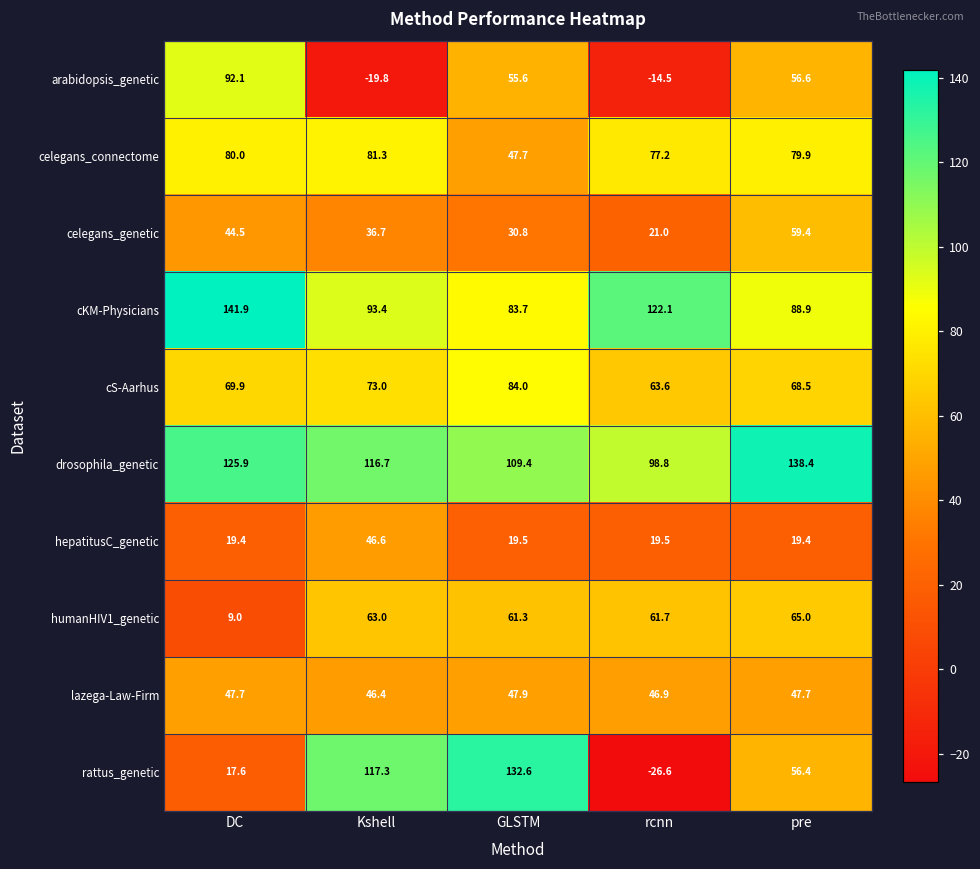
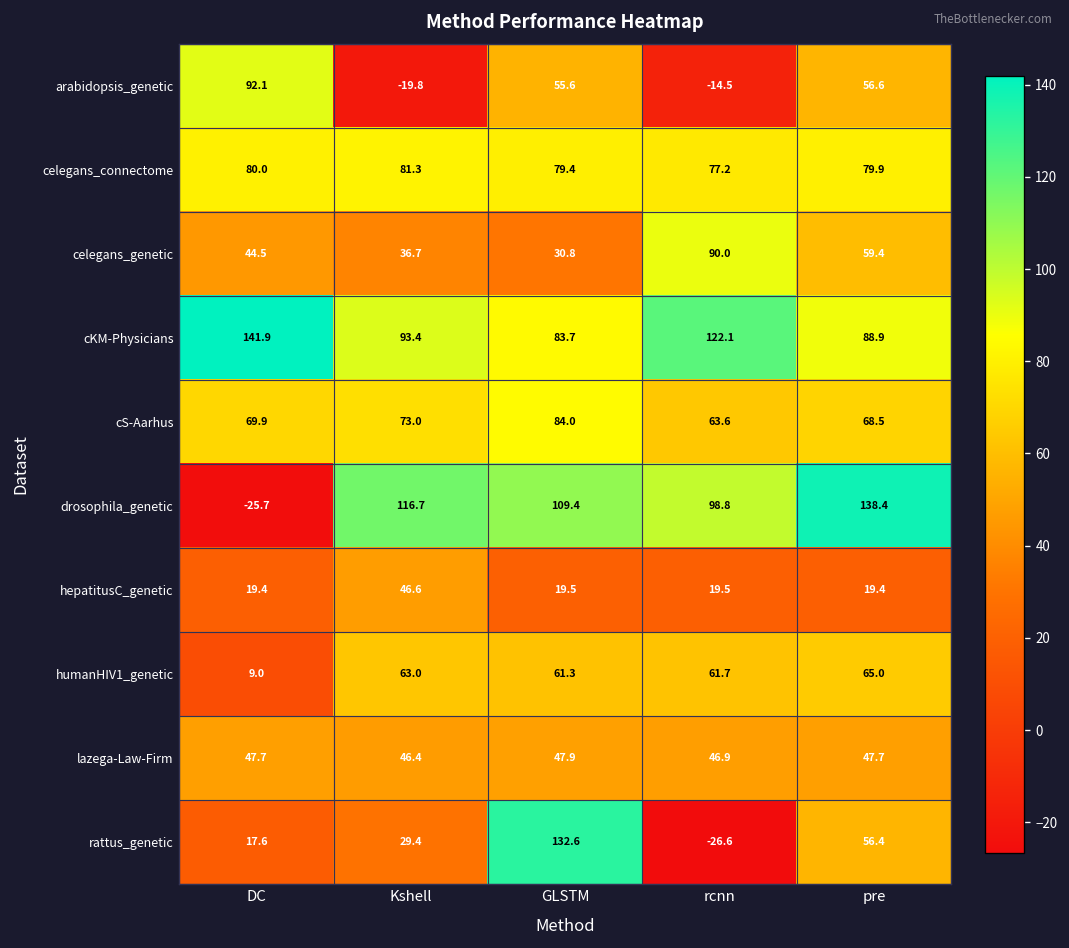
celegans_connectome, GLSTM: 47.7 -> 79.4
celegans_genetic, rcnn: 21.0 -> 90.0
drosophila_genetic, DC: 125.9 -> -25.7
rattus_genetic, Kshell: 117.3 -> 29.4
